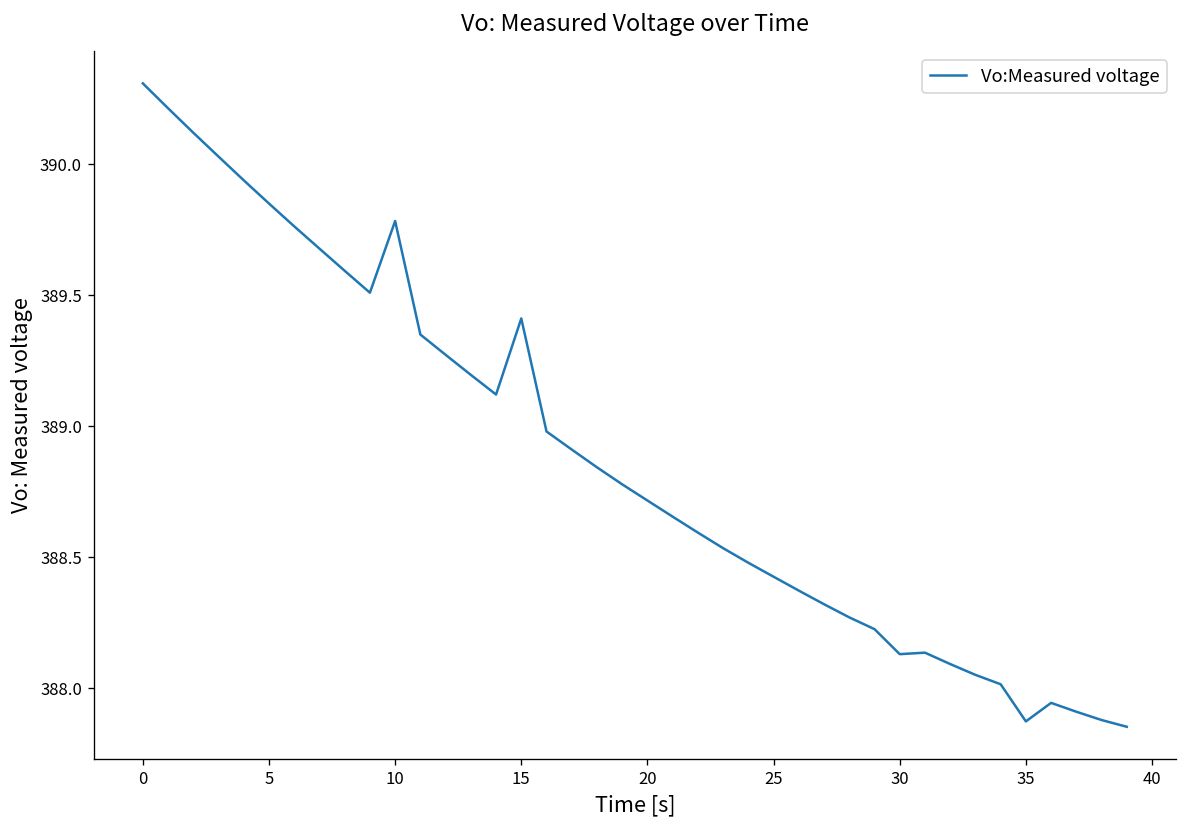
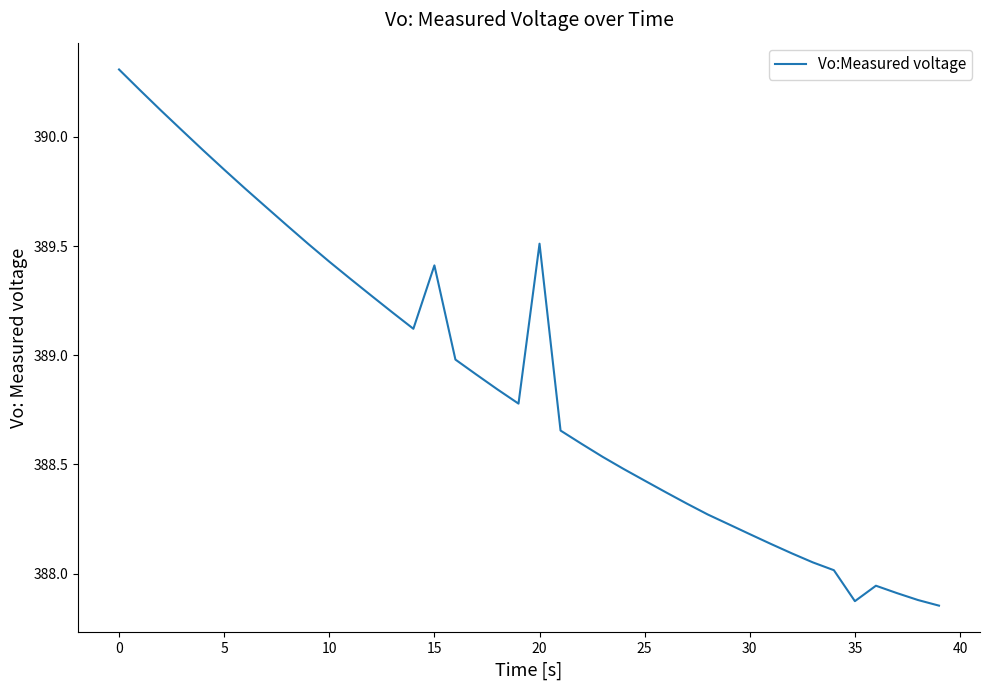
10: 389.78 -> 389.43
20: 388.72 -> 389.51
30: 388.13 -> 388.18
